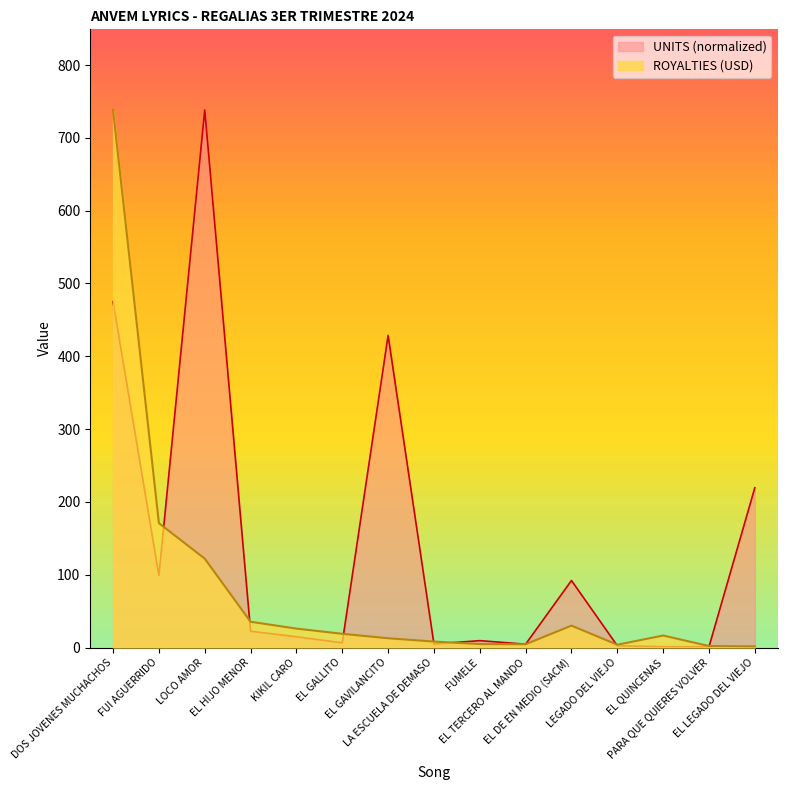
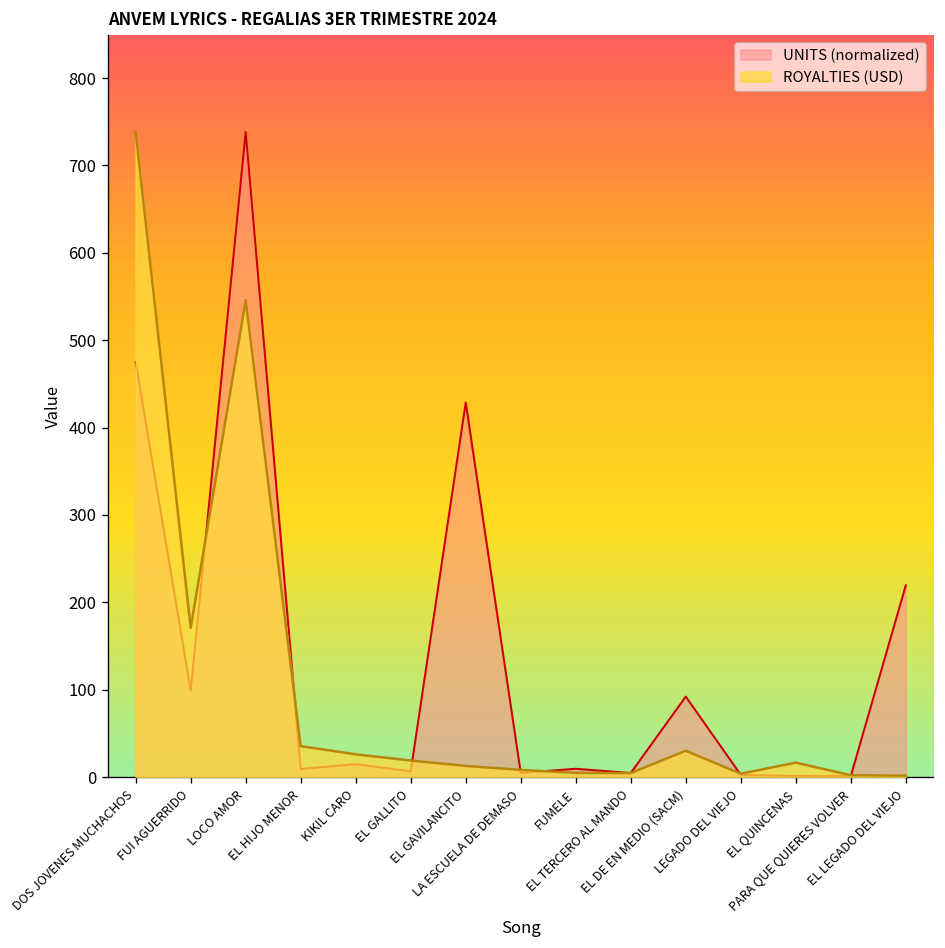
ROYALTIES (USD), LOCO AMOR: 120 -> 550
UNITS (normalized), EL HIJO MENOR: 20 -> 10
